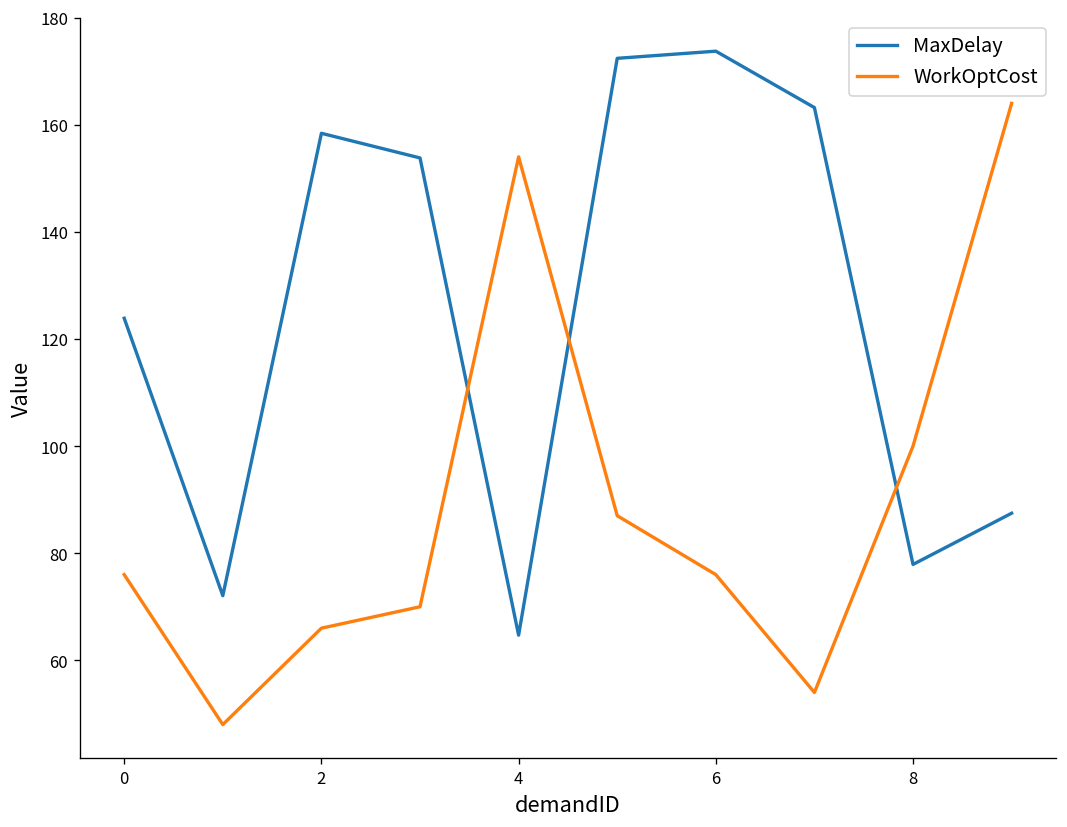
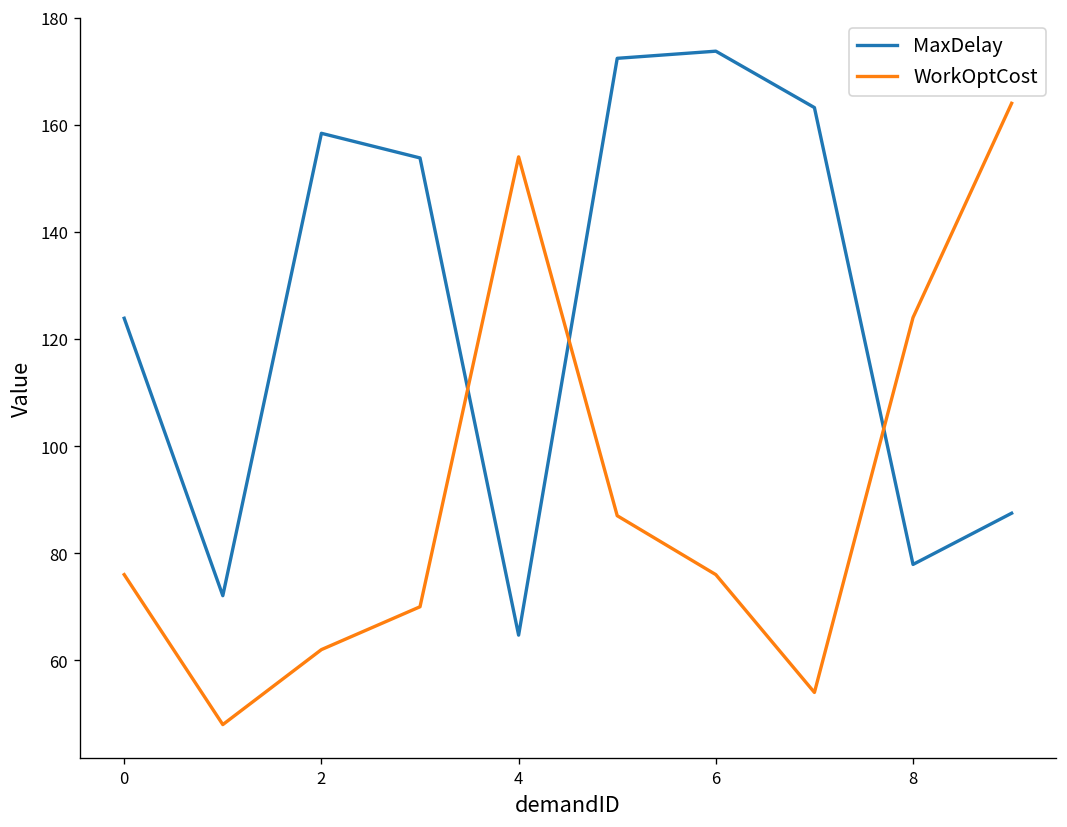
WorkOptCost, 2: 66 -> 62
WorkOptCost, 8: 100 -> 124
